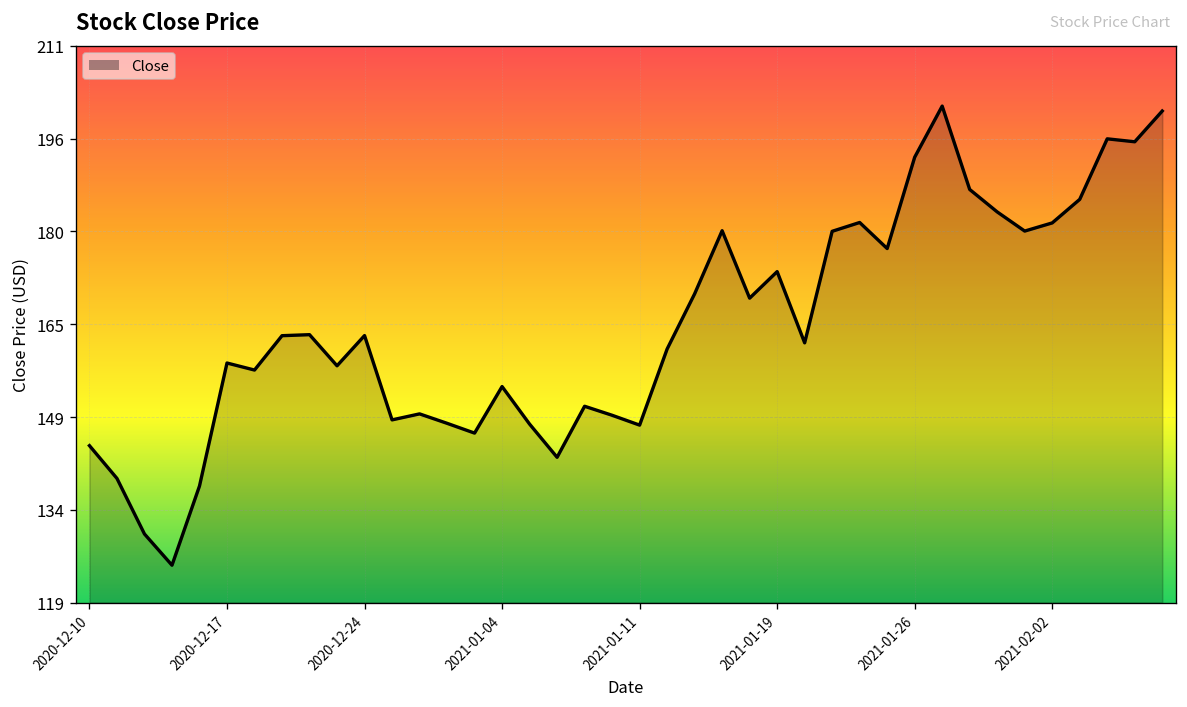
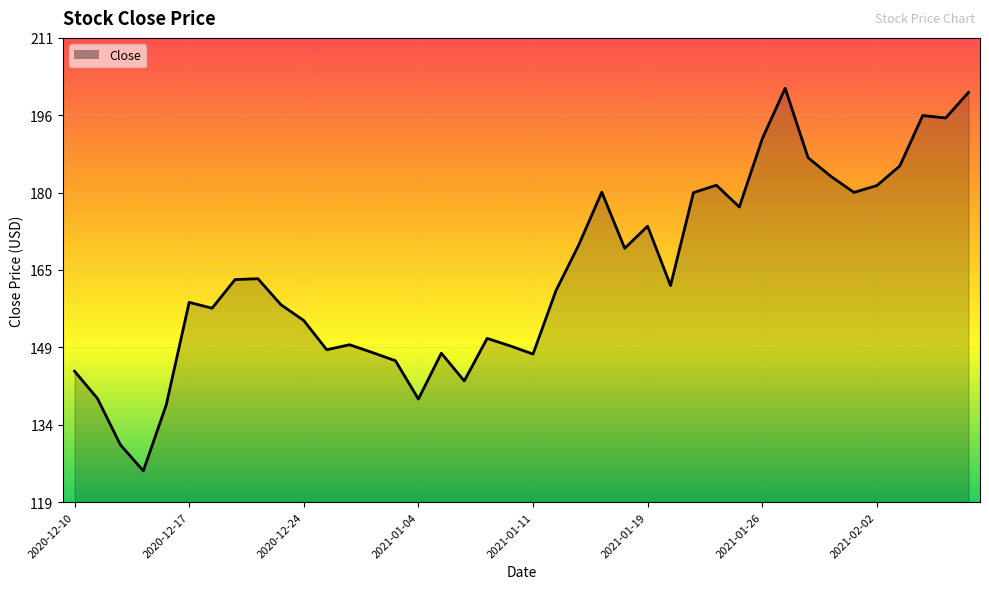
2020-12-24: 163 -> 155
2021-01-04: 155 -> 139
2021-01-26: 193 -> 191
